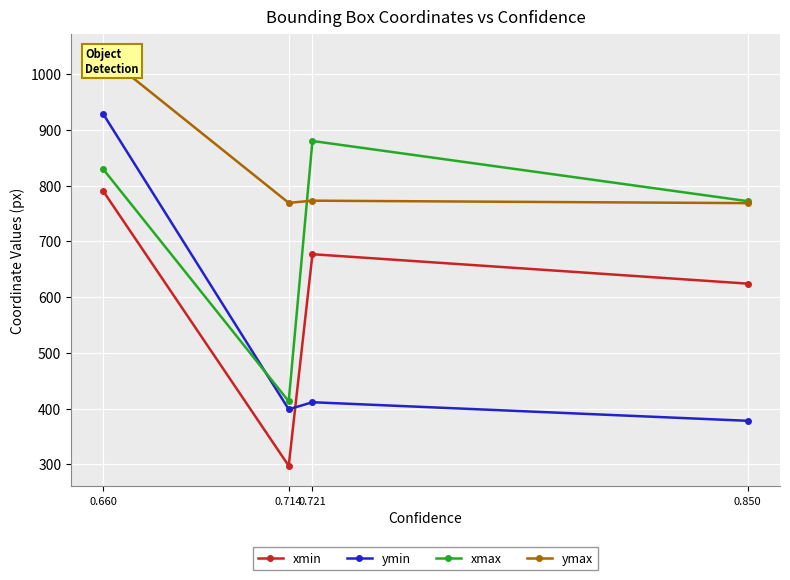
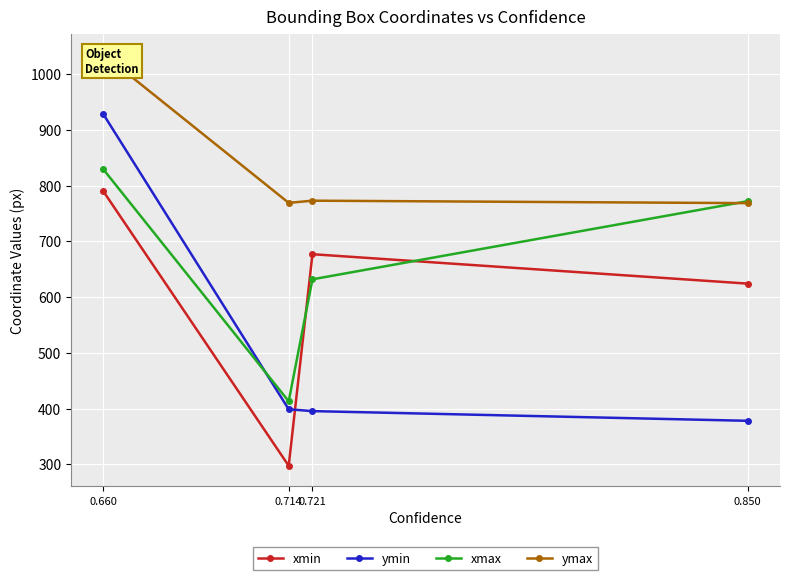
ymin, 0.721: 410 -> 400
xmax, 0.721: 880 -> 630
